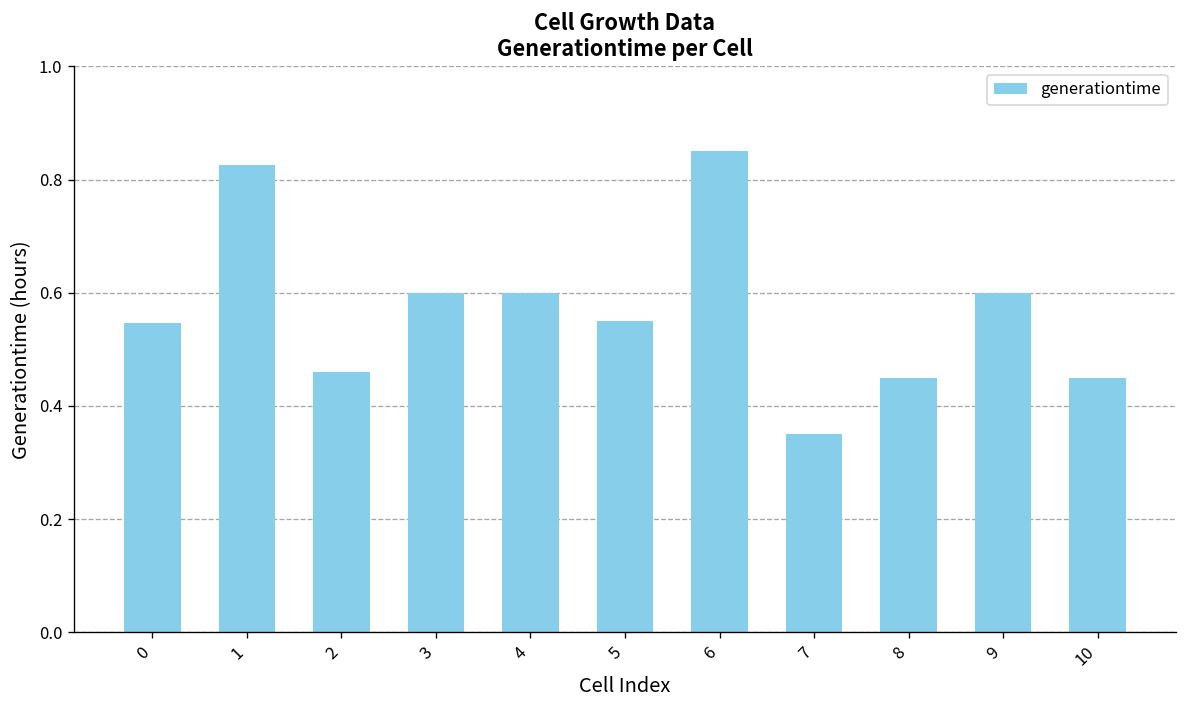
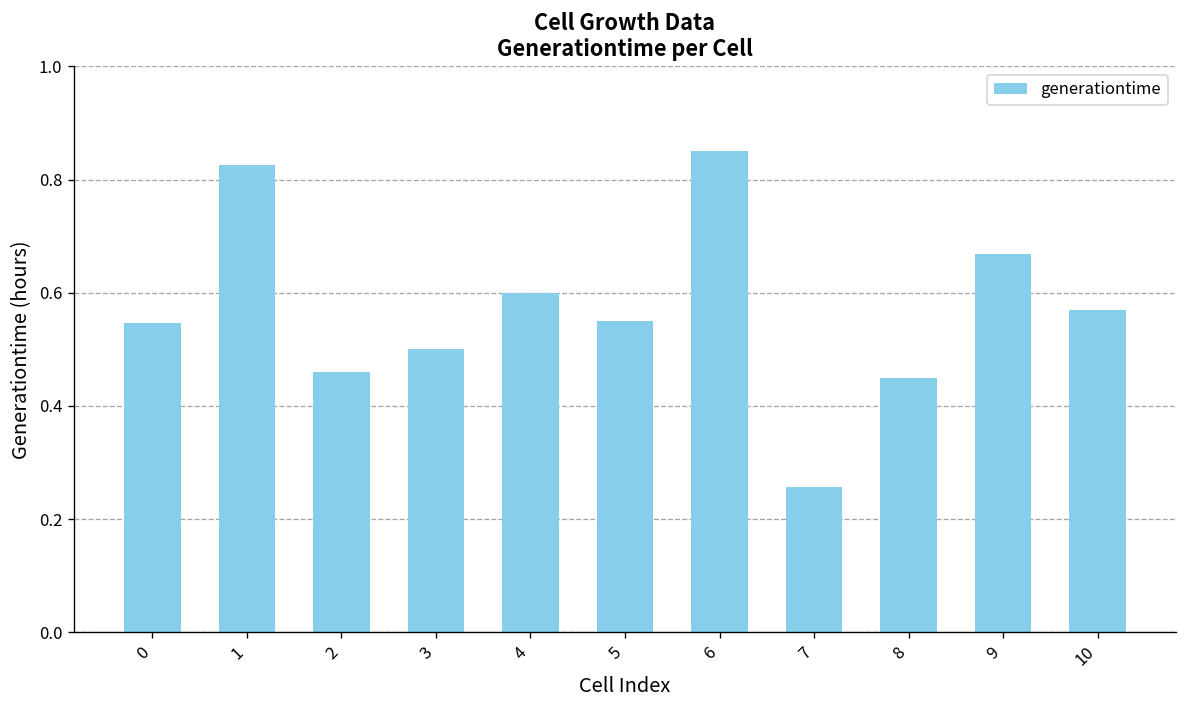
3: 0.6 -> 0.5
7: 0.35 -> 0.26
9: 0.60 -> 0.67
10: 0.45 -> 0.57
